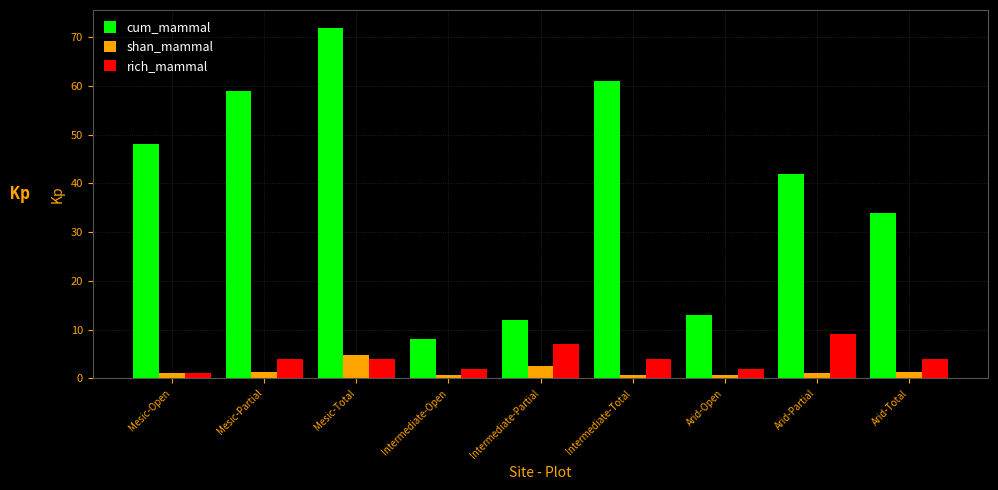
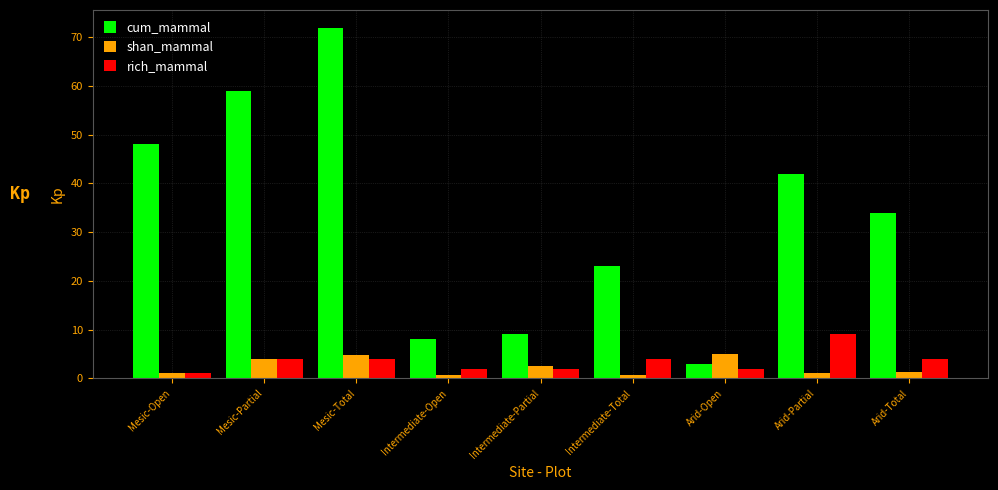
shan_mammal, Mesic-Partial: 1 -> 4
cum_mammal, Intermediate-Partial: 12 -> 9
rich_mammal, Intermediate-Partial: 7 -> 2
cum_mammal, Intermediate-Total: 61 -> 23
cum_mammal, Arid-Open: 13 -> 3
shan_mammal, Arid-Open: 1 -> 5
